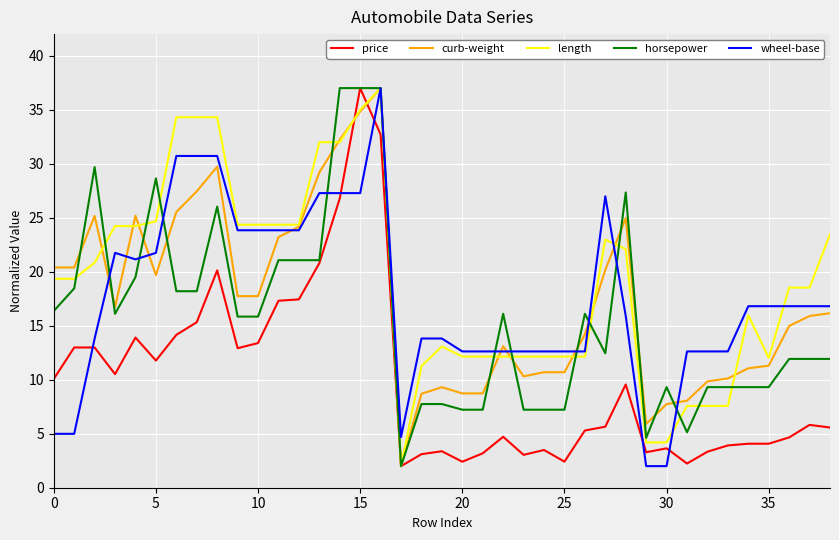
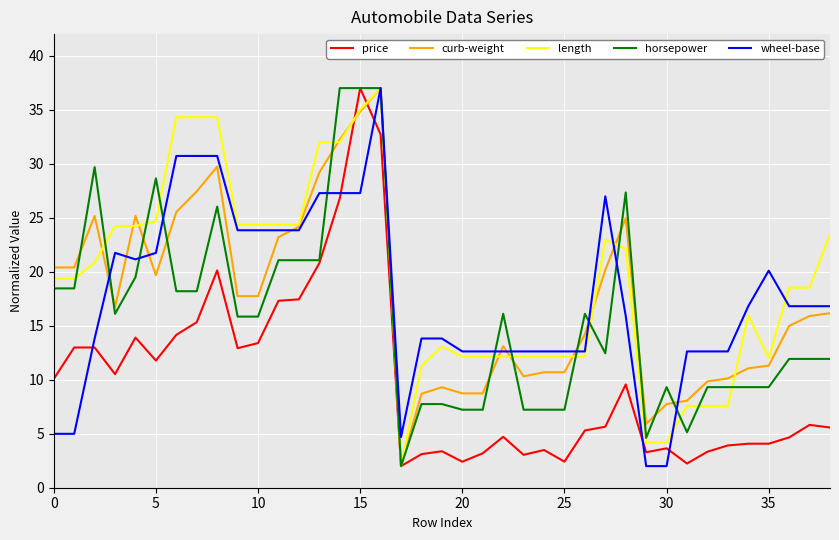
horsepower, 0: 16.4 -> 18.5
wheel-base, 35: 16.8 -> 20.1
